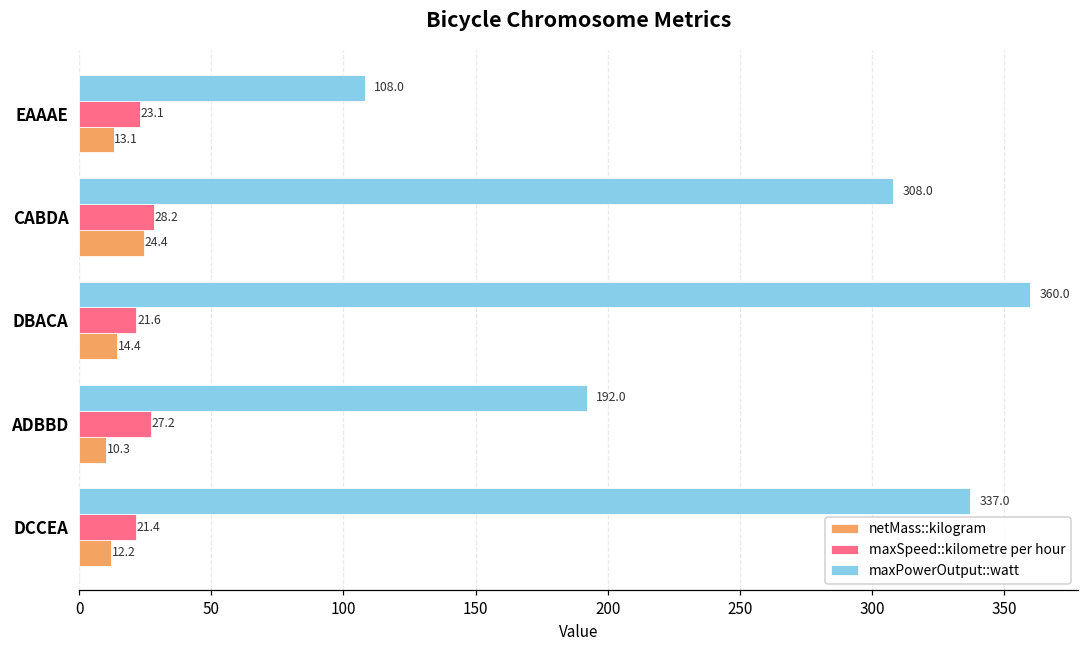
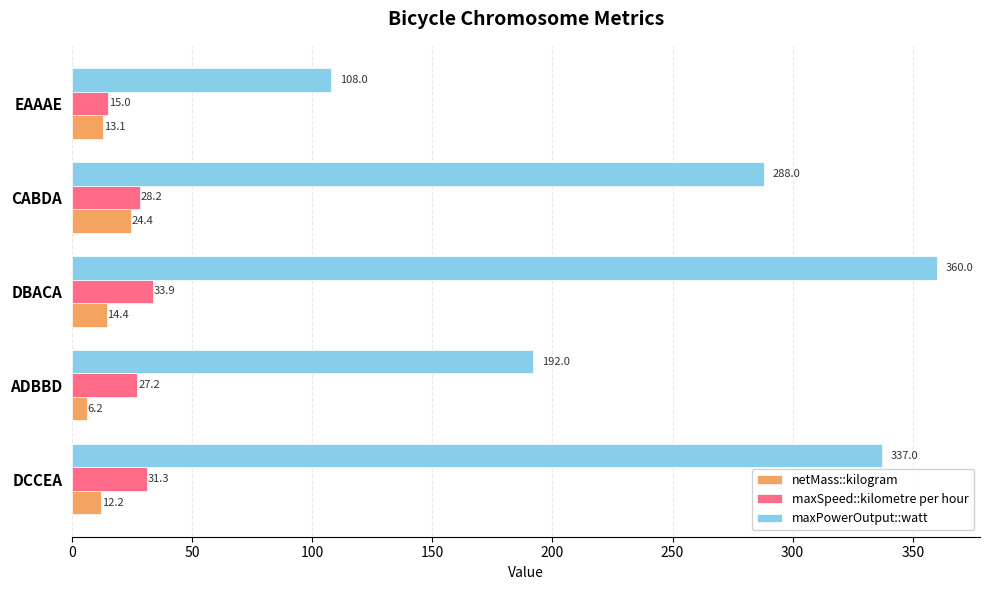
maxSpeed::kilometre per hour, EAAAE: 23.1 -> 15.0
maxPowerOutput::watt, CABDA: 308.0 -> 288.0
maxSpeed::kilometre per hour, DBACA: 21.6 -> 33.9
netMass::kilogram, ADBBD: 10.3 -> 6.2
maxSpeed::kilometre per hour, DCCEA: 21.4 -> 31.3
